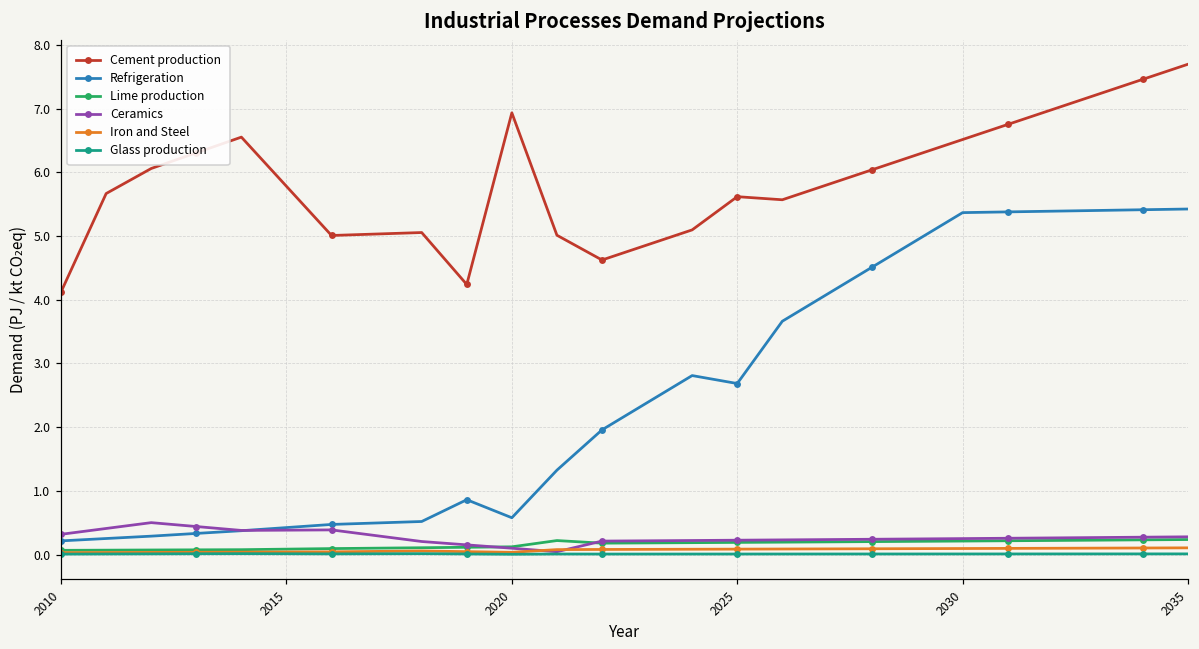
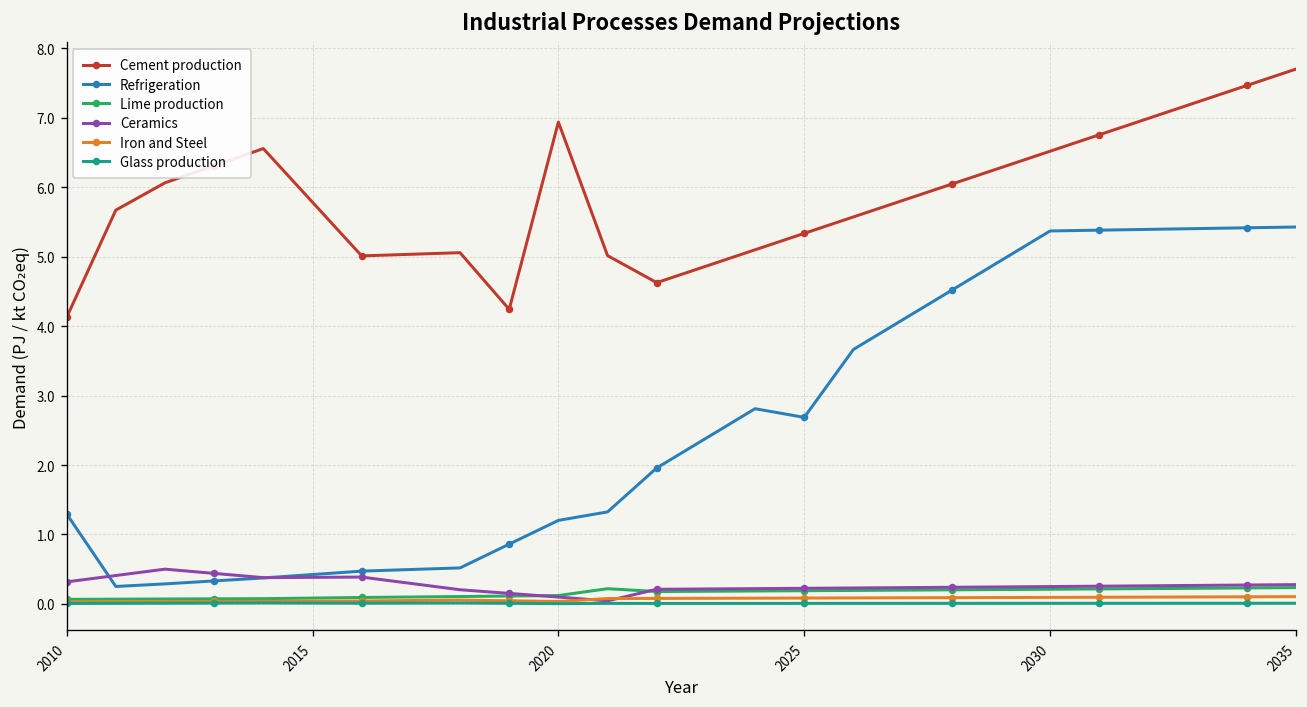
Refrigeration, 2010: 0.2 -> 1.3
Refrigeration, 2020: 0.6 -> 1.2
Cement production, 2025: 5.6 -> 5.3
